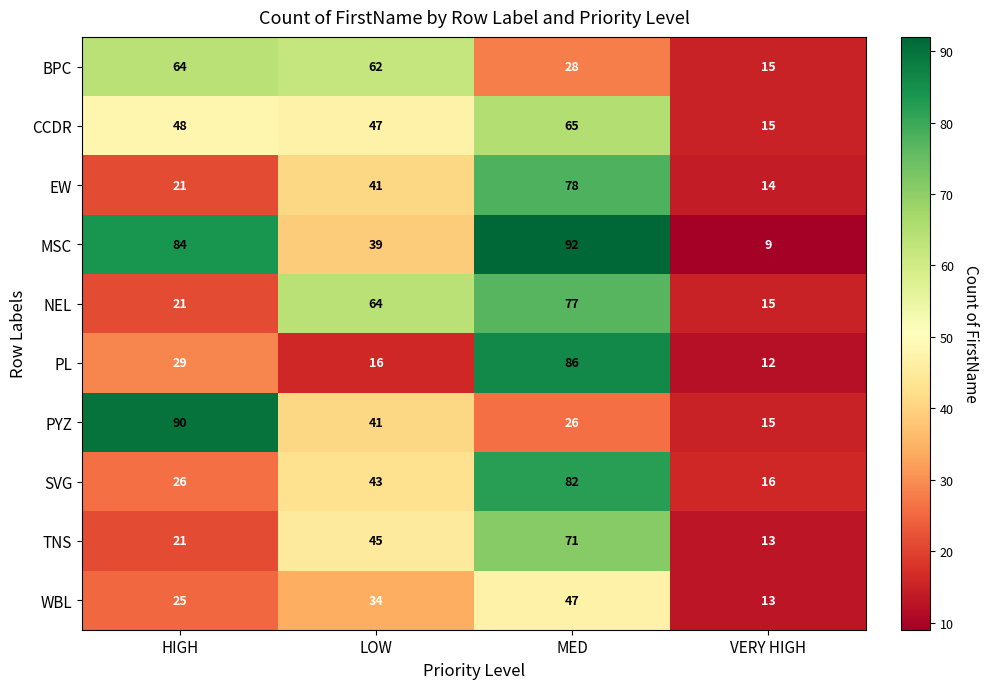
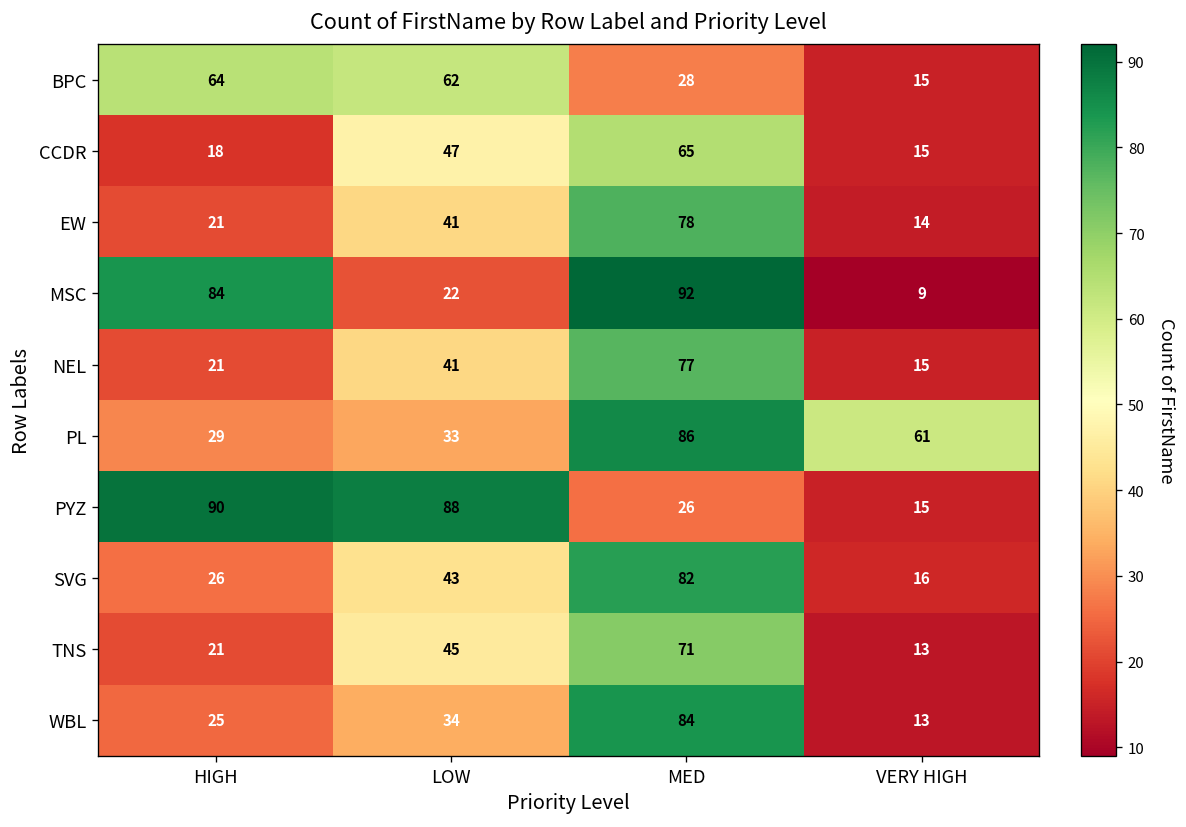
CCDR, HIGH: 48 -> 18
MSC, LOW: 39 -> 22
NEL, LOW: 64 -> 41
PL, LOW: 16 -> 33
PL, VERY HIGH: 12 -> 61
PYZ, LOW: 41 -> 88
WBL, MED: 47 -> 84
